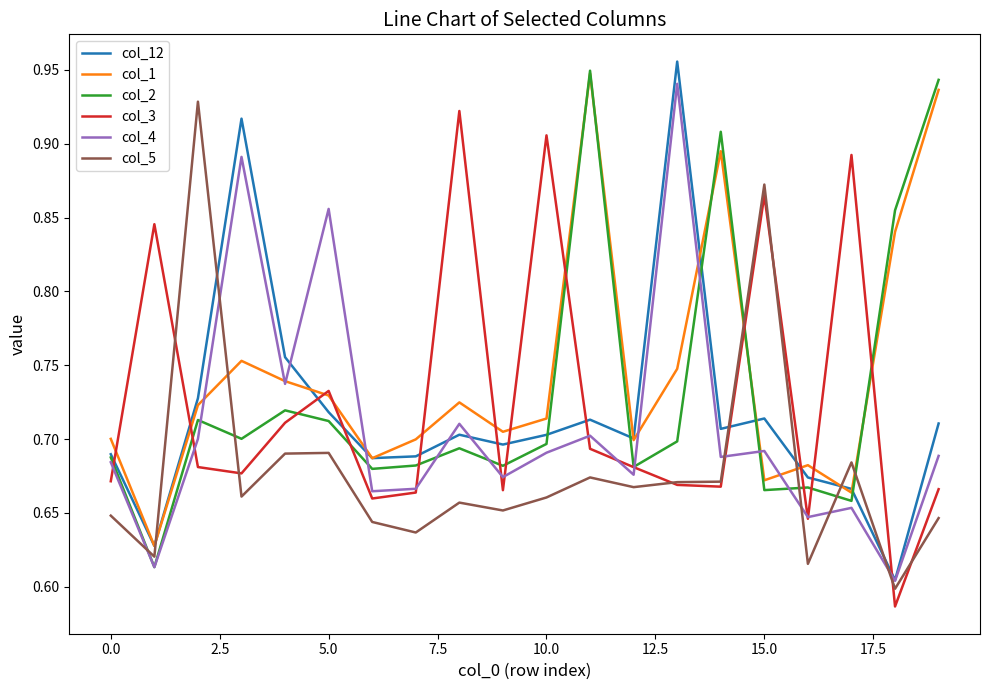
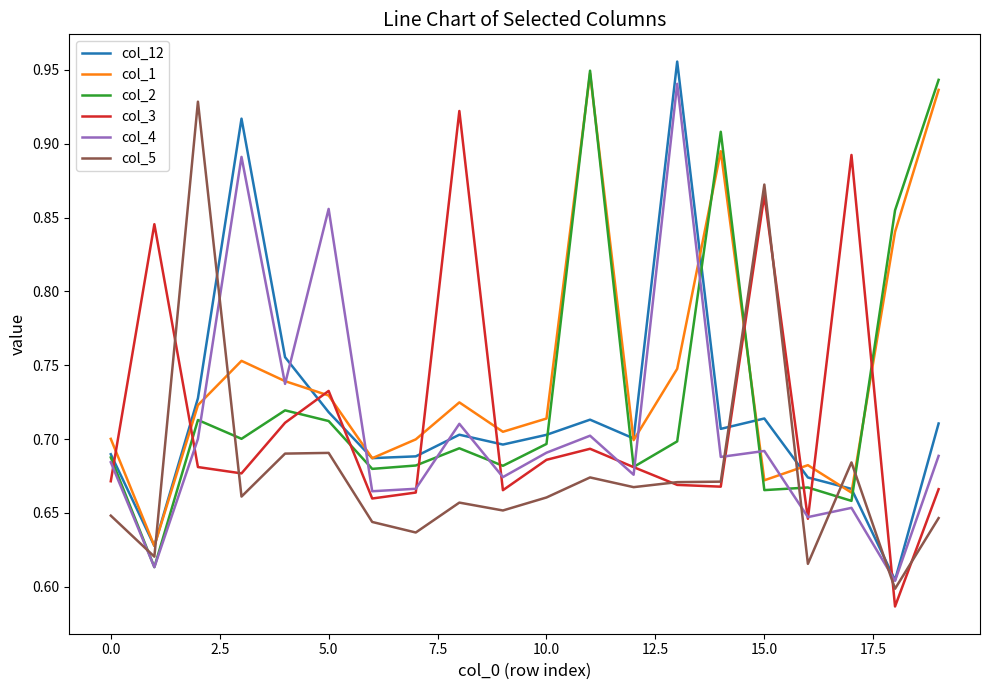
col_3, 10.0: 0.906 -> 0.686
